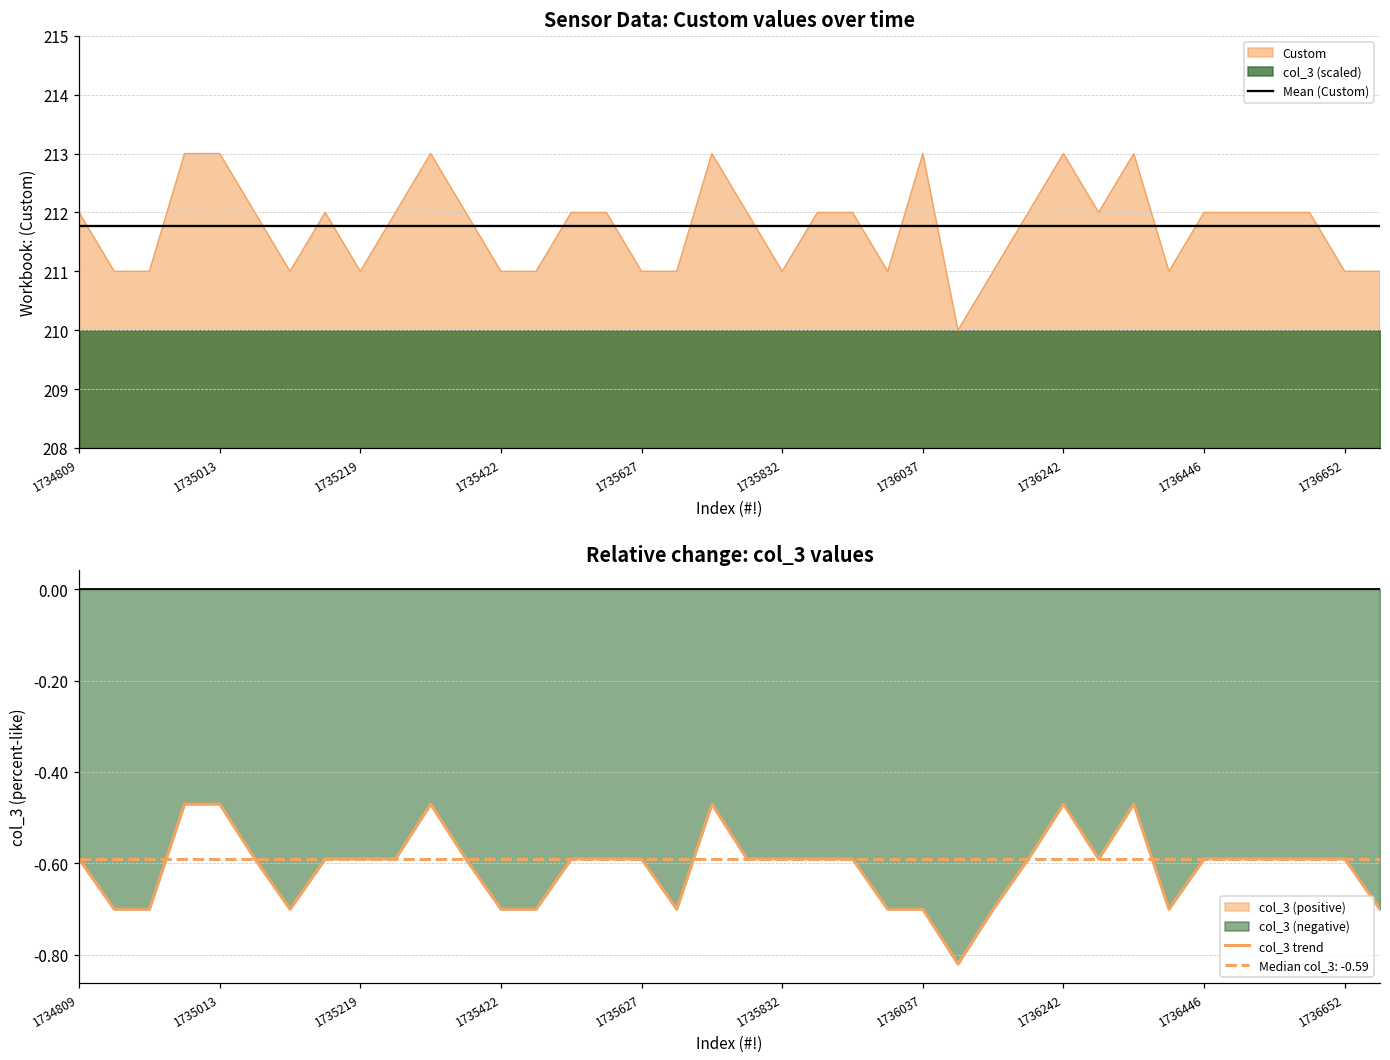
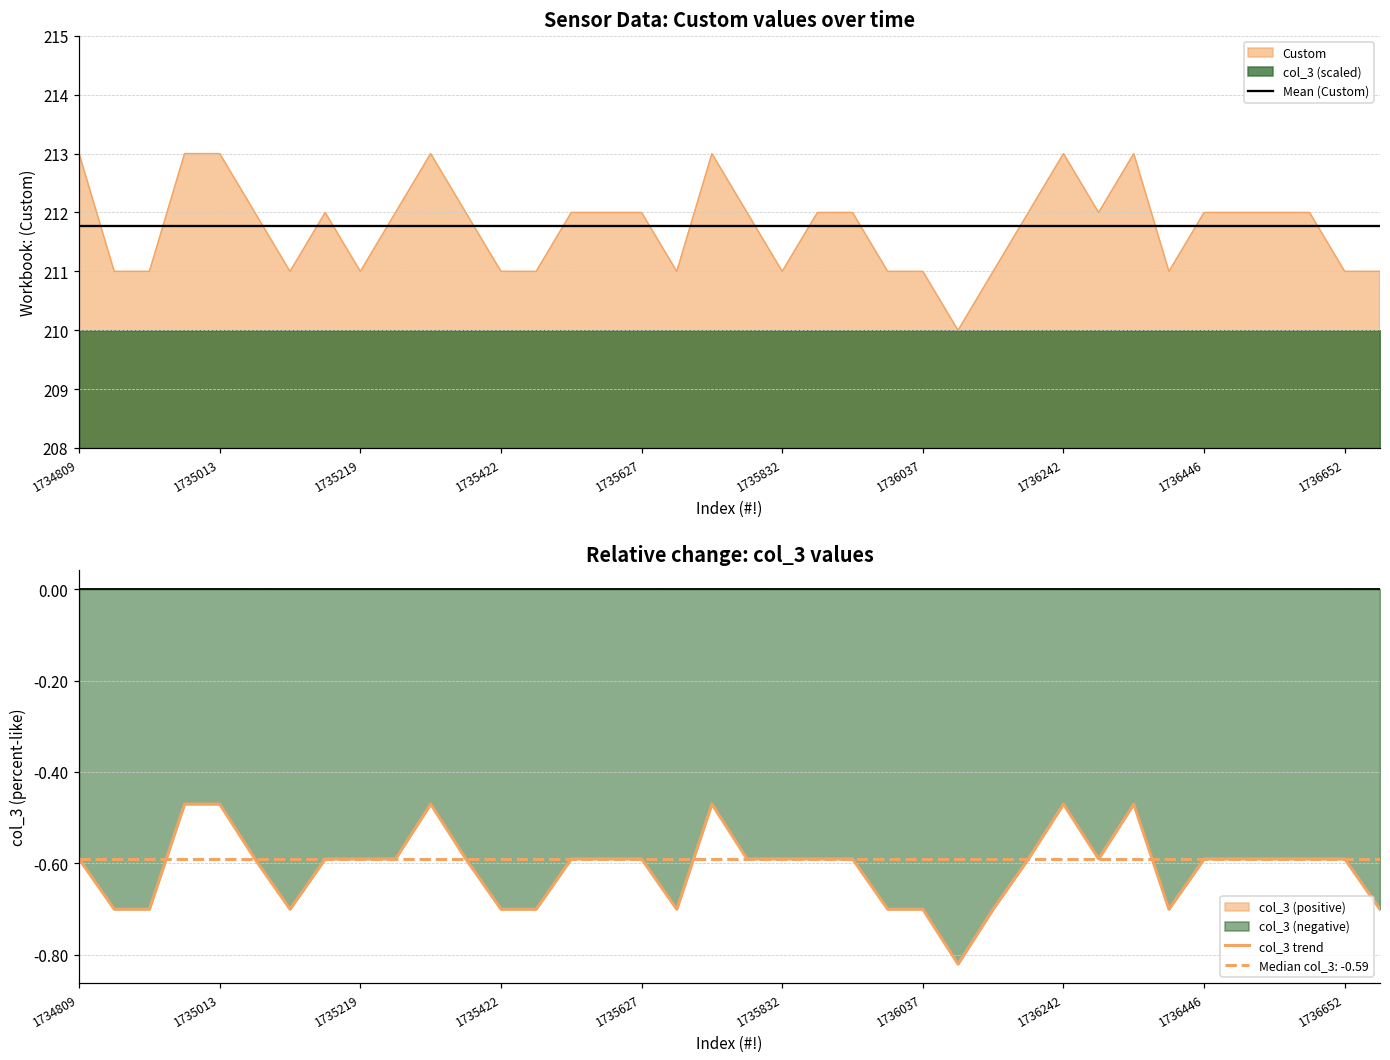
Sensor Data: Custom values over time, Custom, 1734809: 212 -> 213
Sensor Data: Custom values over time, Custom, 1735627: 211 -> 212
Sensor Data: Custom values over time, Custom, 1736037: 213 -> 211
